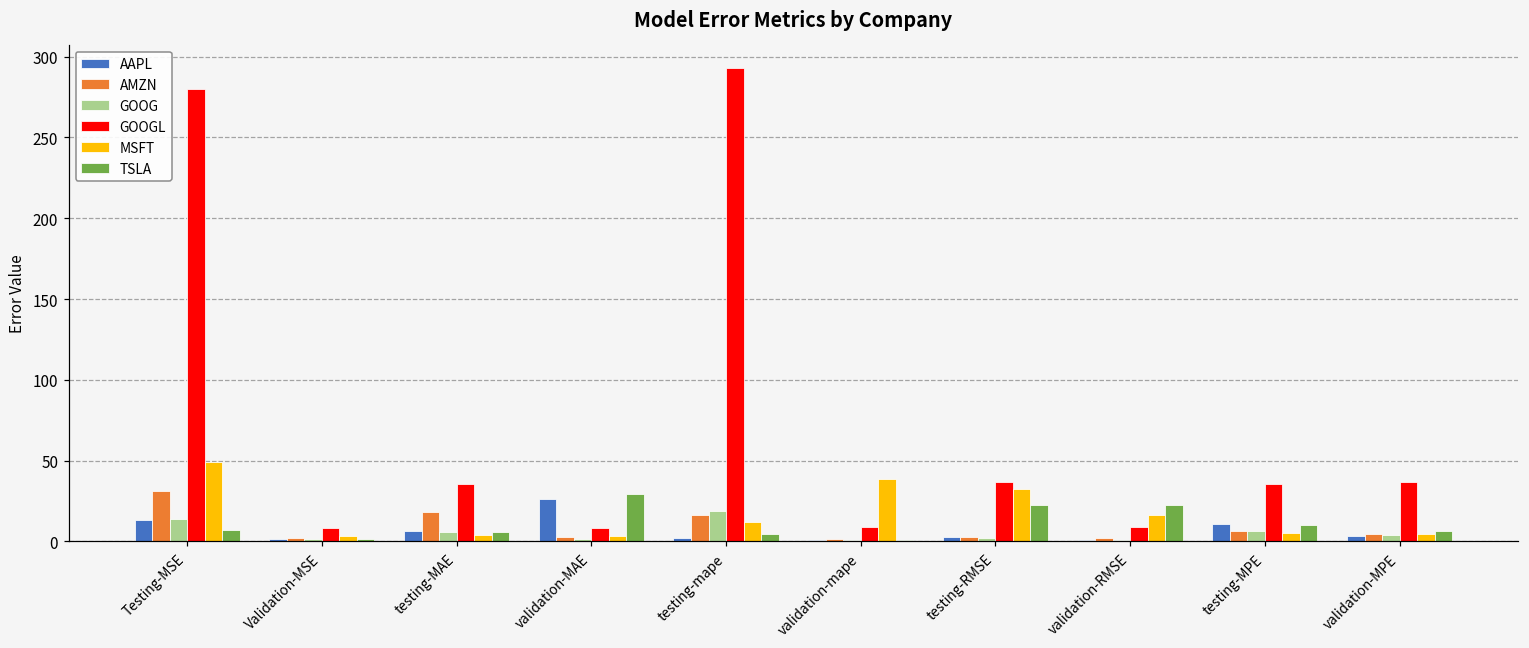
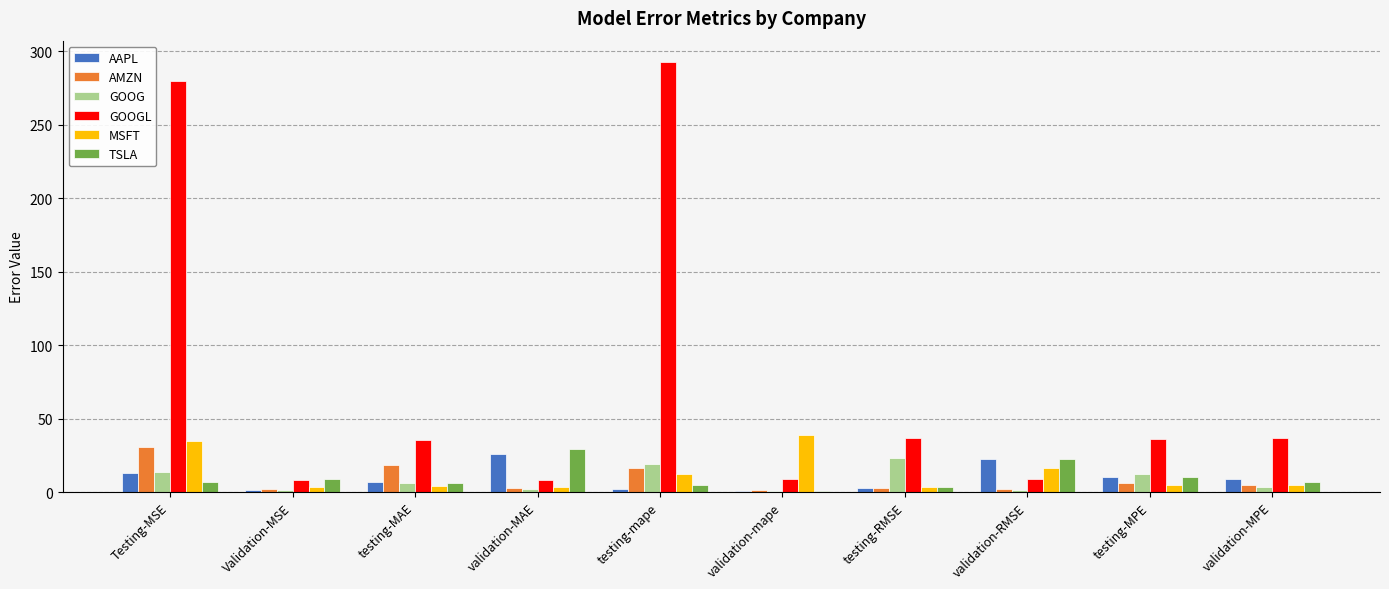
MSFT, Testing-MSE: 49 -> 35
TSLA, Validation-MSE: 1 -> 9
GOOG, testing-RMSE: 2 -> 23
MSFT, testing-RMSE: 33 -> 4
TSLA, testing-RMSE: 22 -> 4
AAPL, validation-RMSE: 1 -> 23
GOOG, testing-MPE: 6 -> 12
AAPL, validation-MPE: 4 -> 9
